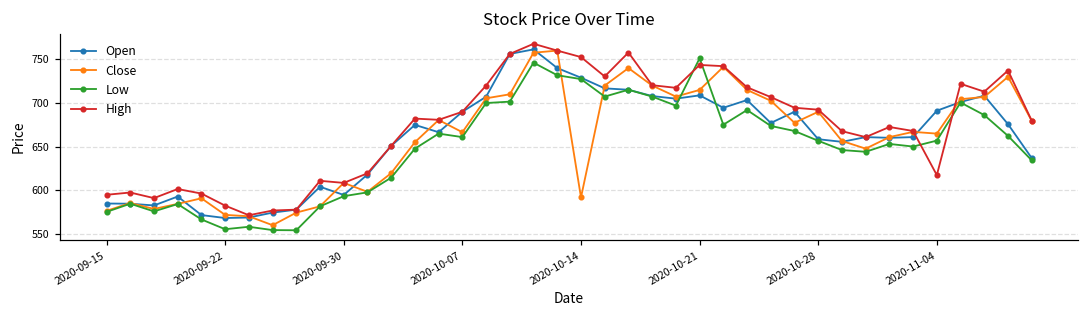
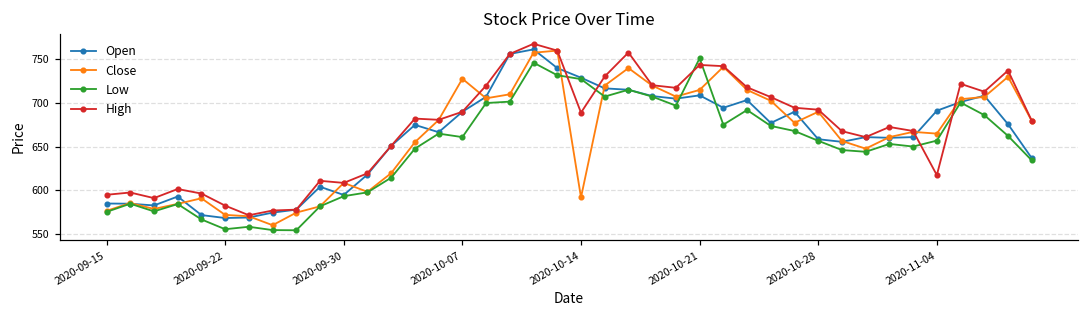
Close, 2020-10-07: 670 -> 730
High, 2020-10-14: 750 -> 690
